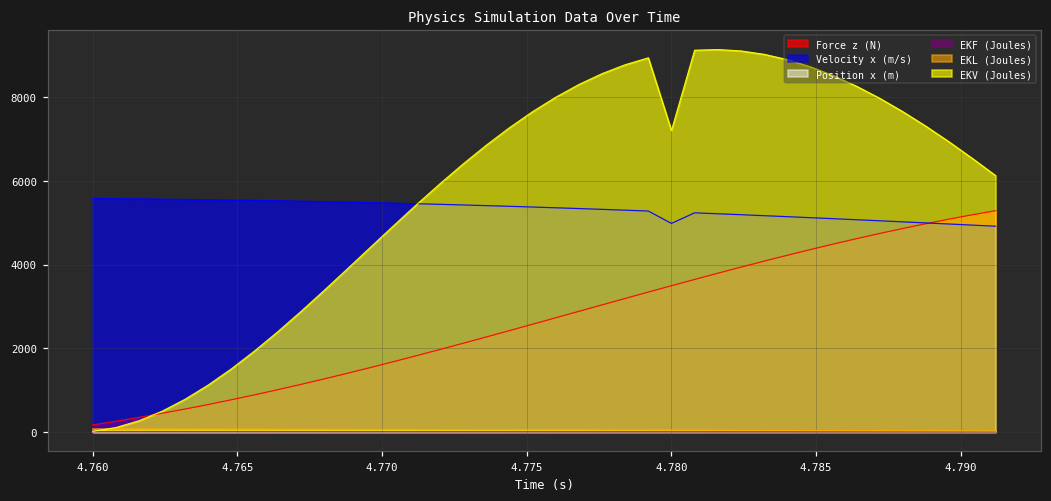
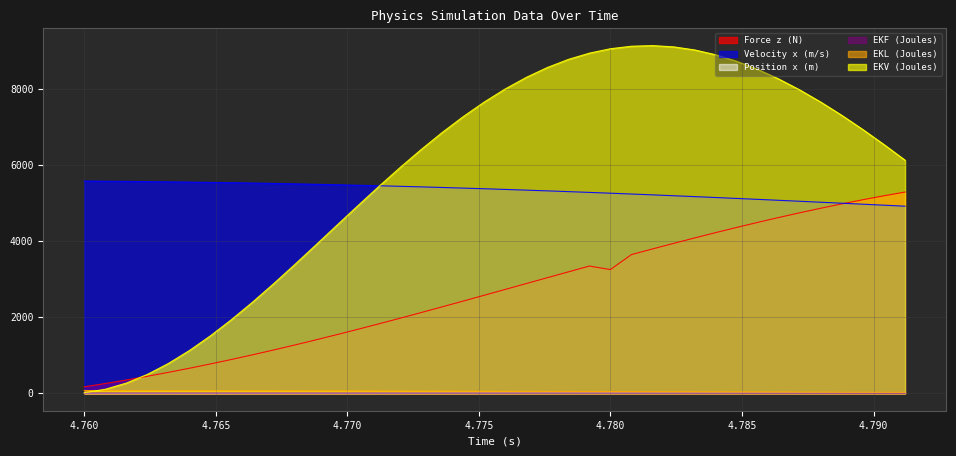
Force z (N), 4.780: 3500 -> 3300
Velocity x (m/s), 4.780: 5000 -> 5300
EKV (Joules), 4.780: 7200 -> 9100
